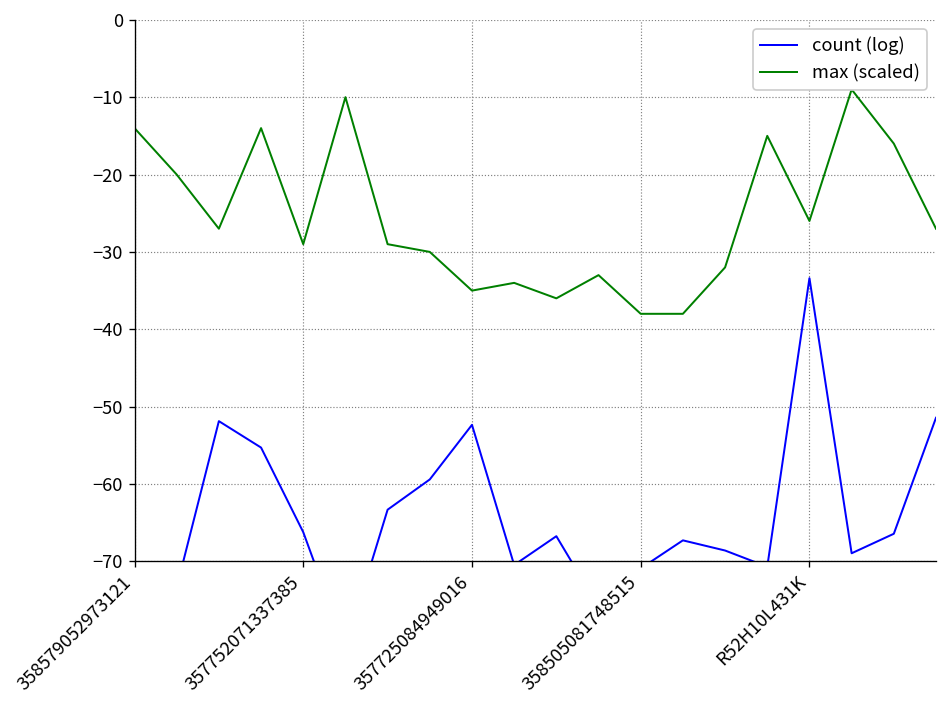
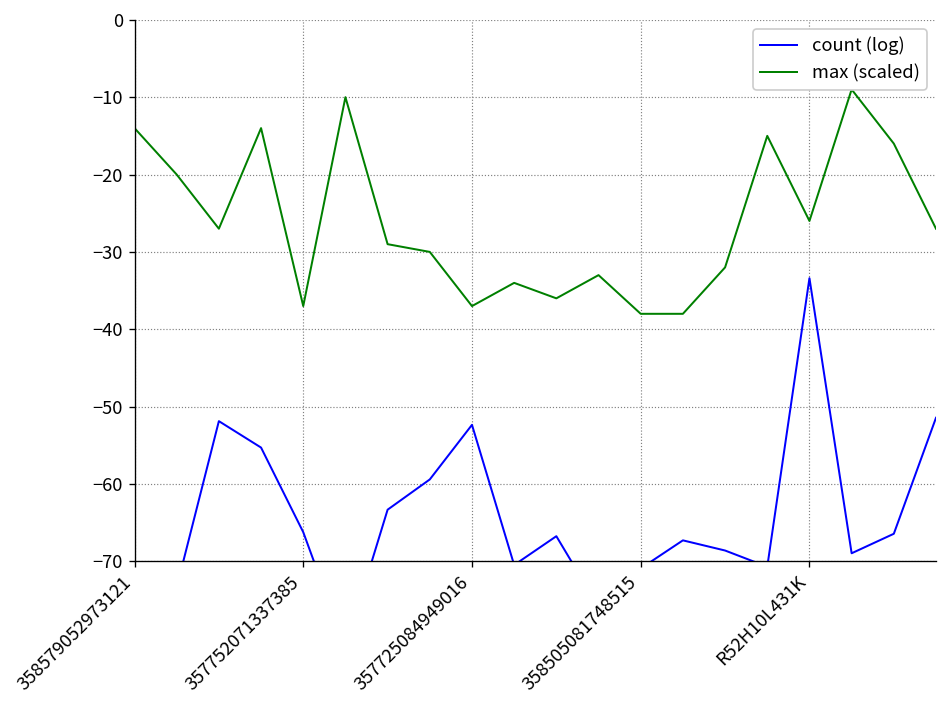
max (scaled), 357752071337385: -29 -> -37
max (scaled), 357725084949016: -35 -> -37
